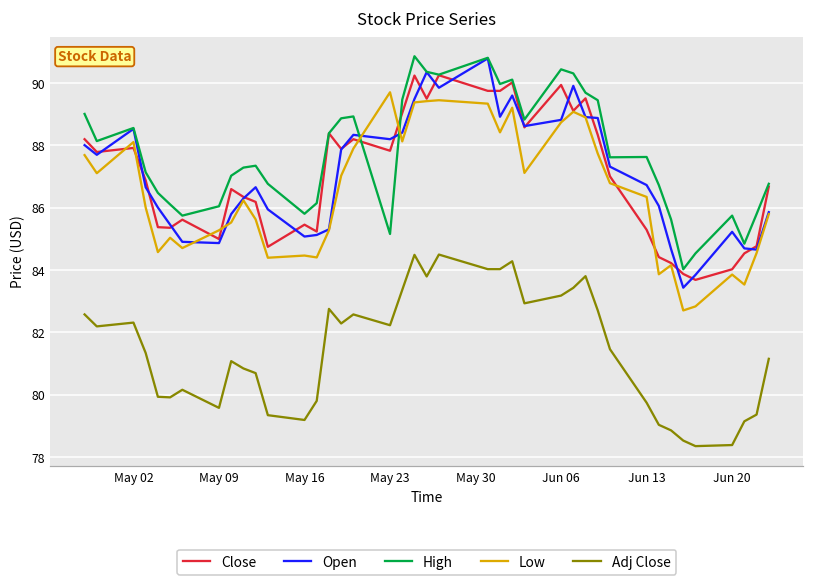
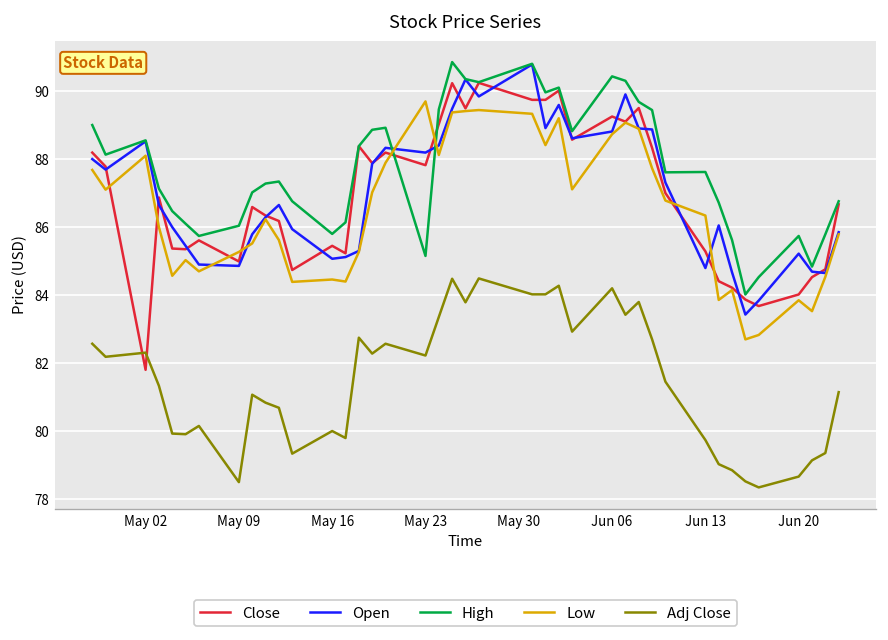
Close, May 02: 87.9 -> 81.8
Adj Close, May 09: 79.6 -> 78.5
Adj Close, May 16: 79.2 -> 80.0
Close, Jun 06: 89.9 -> 89.3
Adj Close, Jun 06: 83.2 -> 84.2
Open, Jun 13: 86.7 -> 84.8
Adj Close, Jun 20: 78.4 -> 78.7
